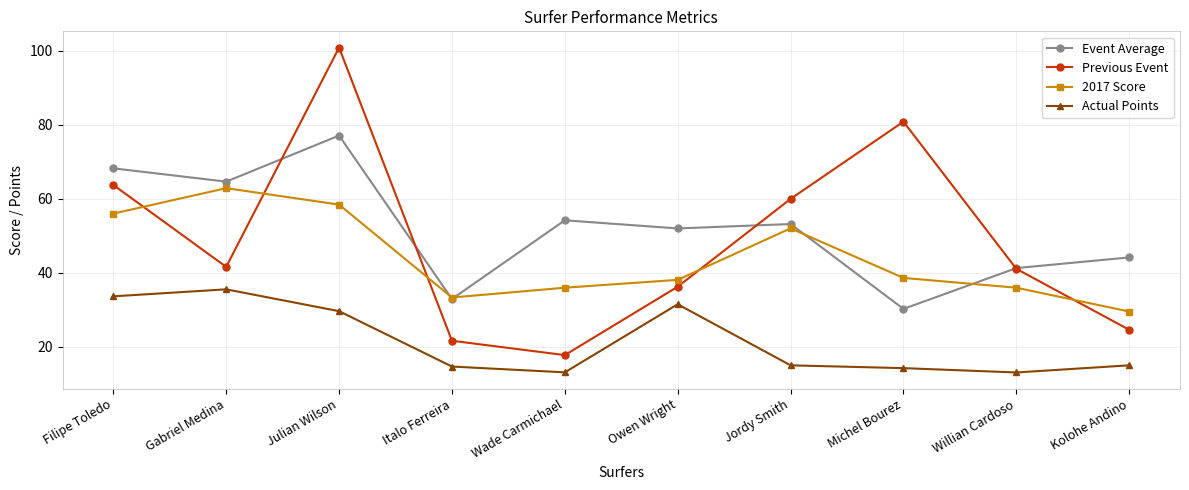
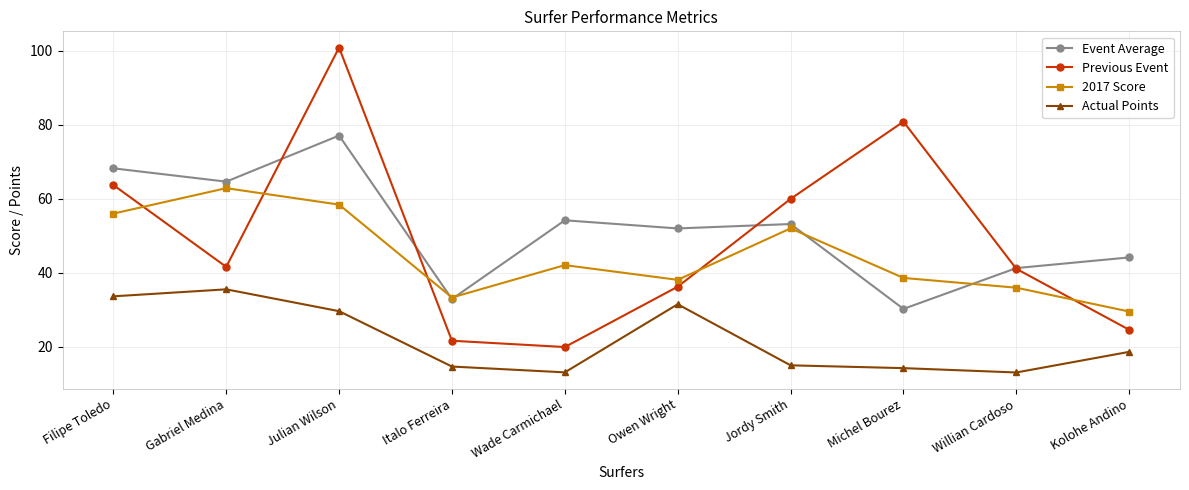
Previous Event, Wade Carmichael: 18 -> 20
2017 Score, Wade Carmichael: 36 -> 42
Actual Points, Kolohe Andino: 15 -> 19
